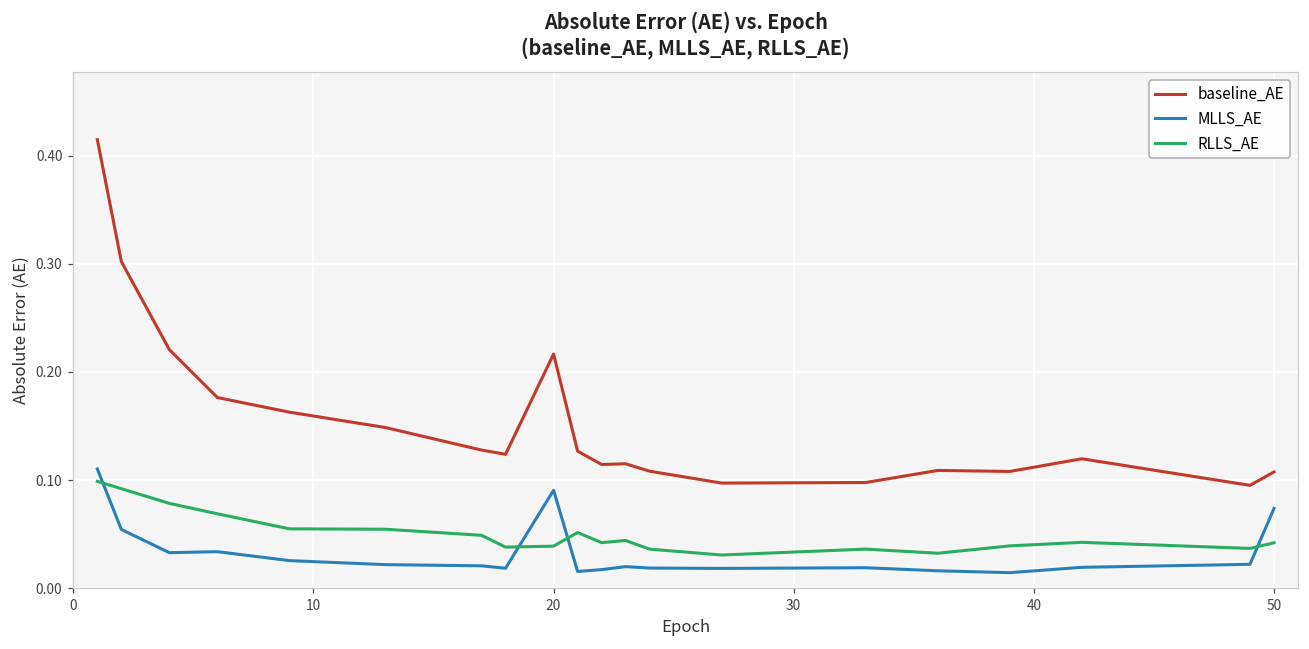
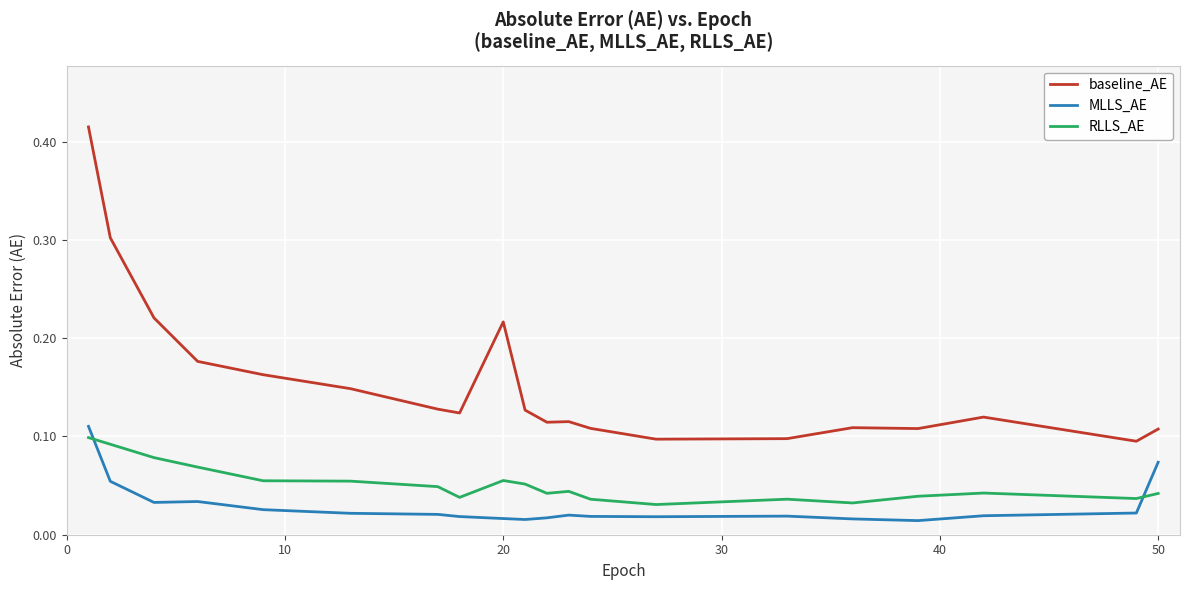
MLLS_AE, 20: 0.09 -> 0.02
RLLS_AE, 20: 0.04 -> 0.06
